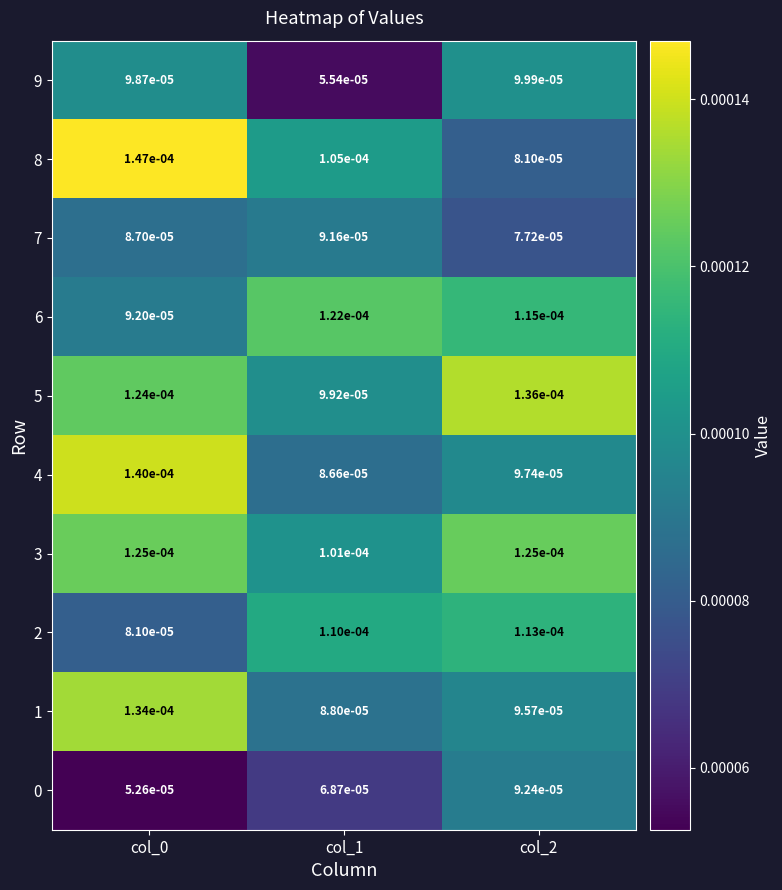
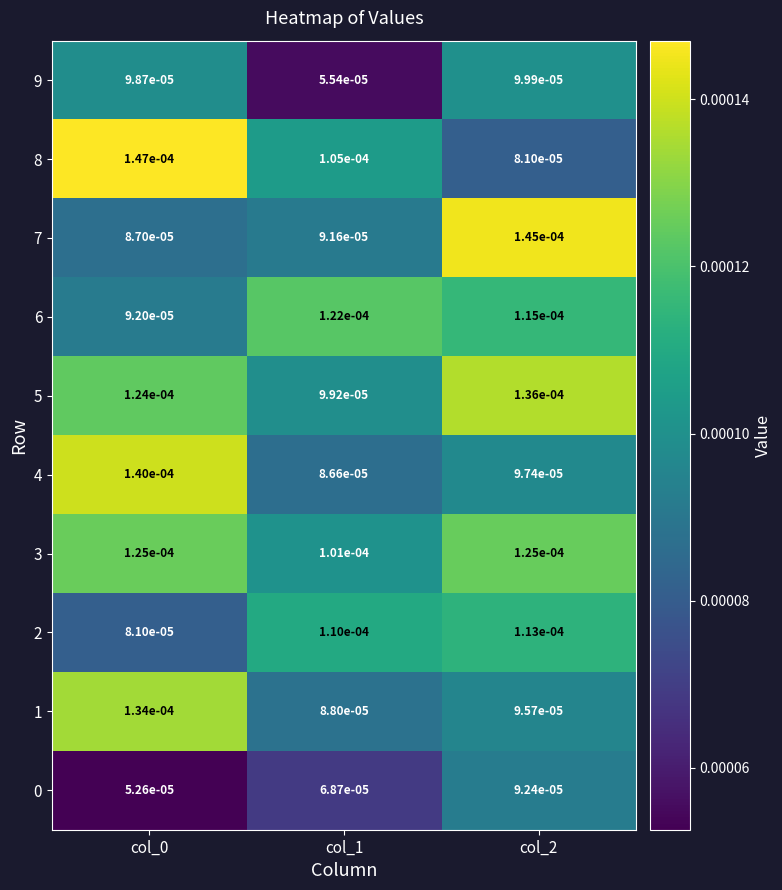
7, col_2: 7.72e-05 -> 1.45e-04
